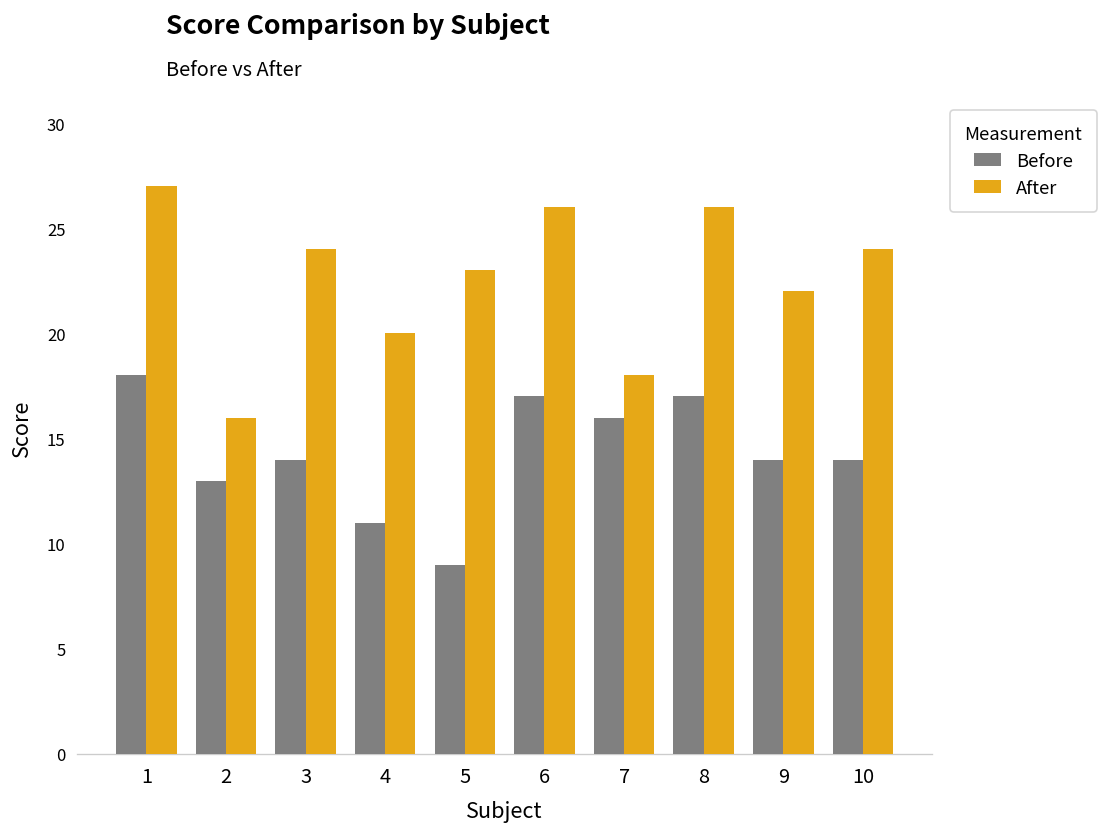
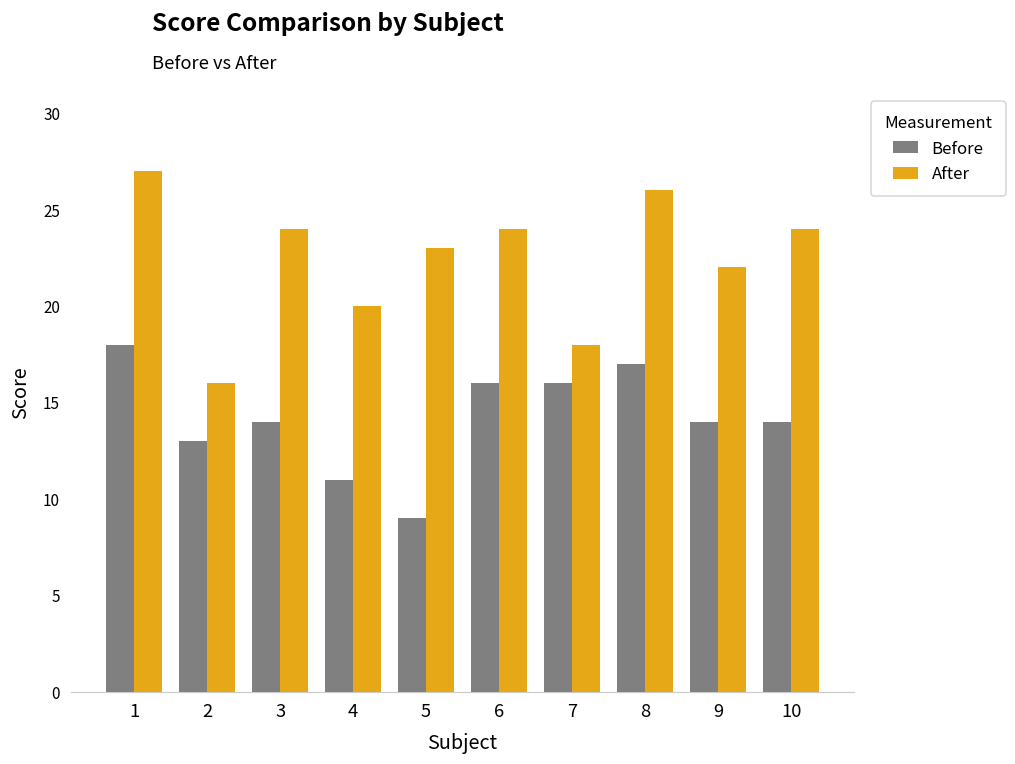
Before, 6: 17 -> 16
After, 6: 26 -> 24
